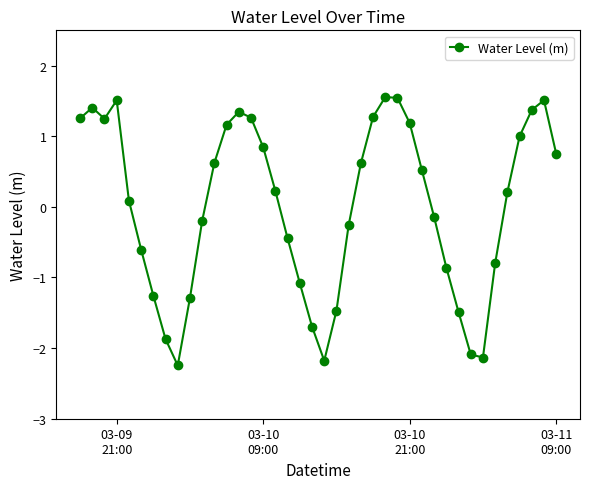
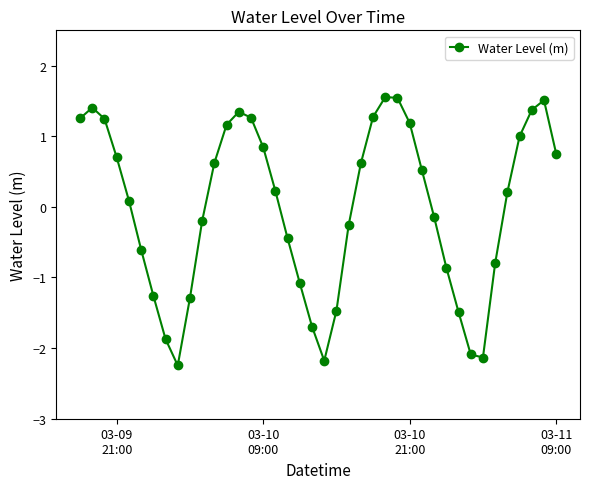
03-09 21:00: 1.5 -> 0.7
